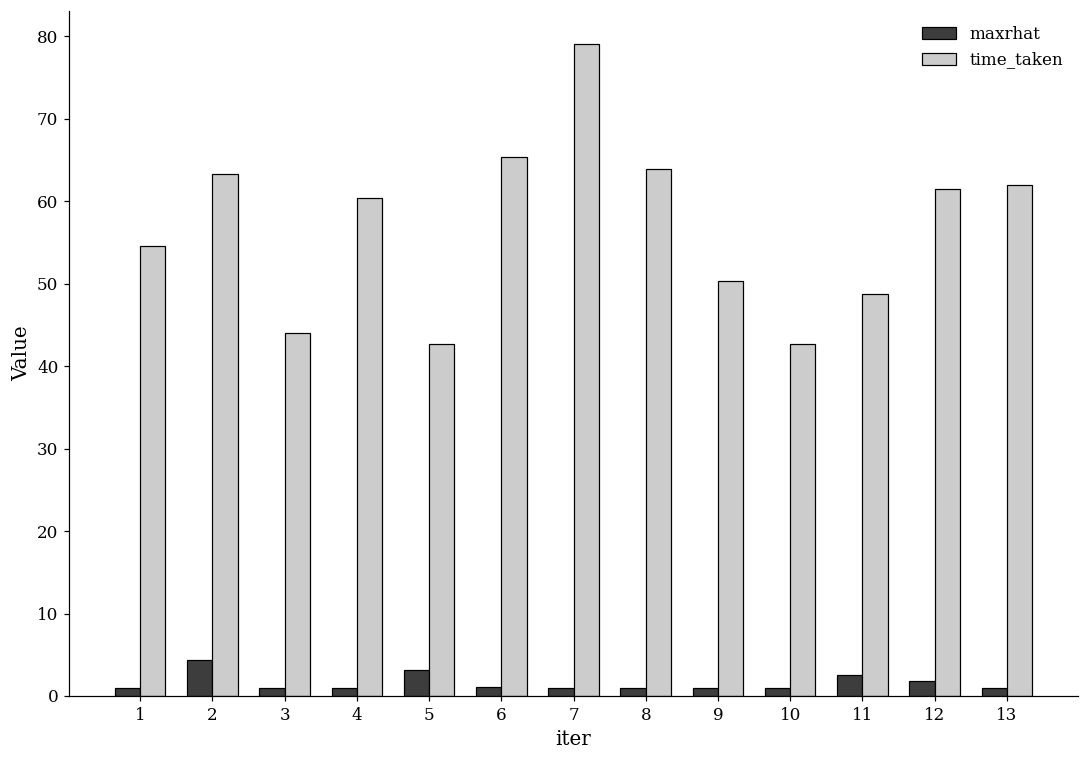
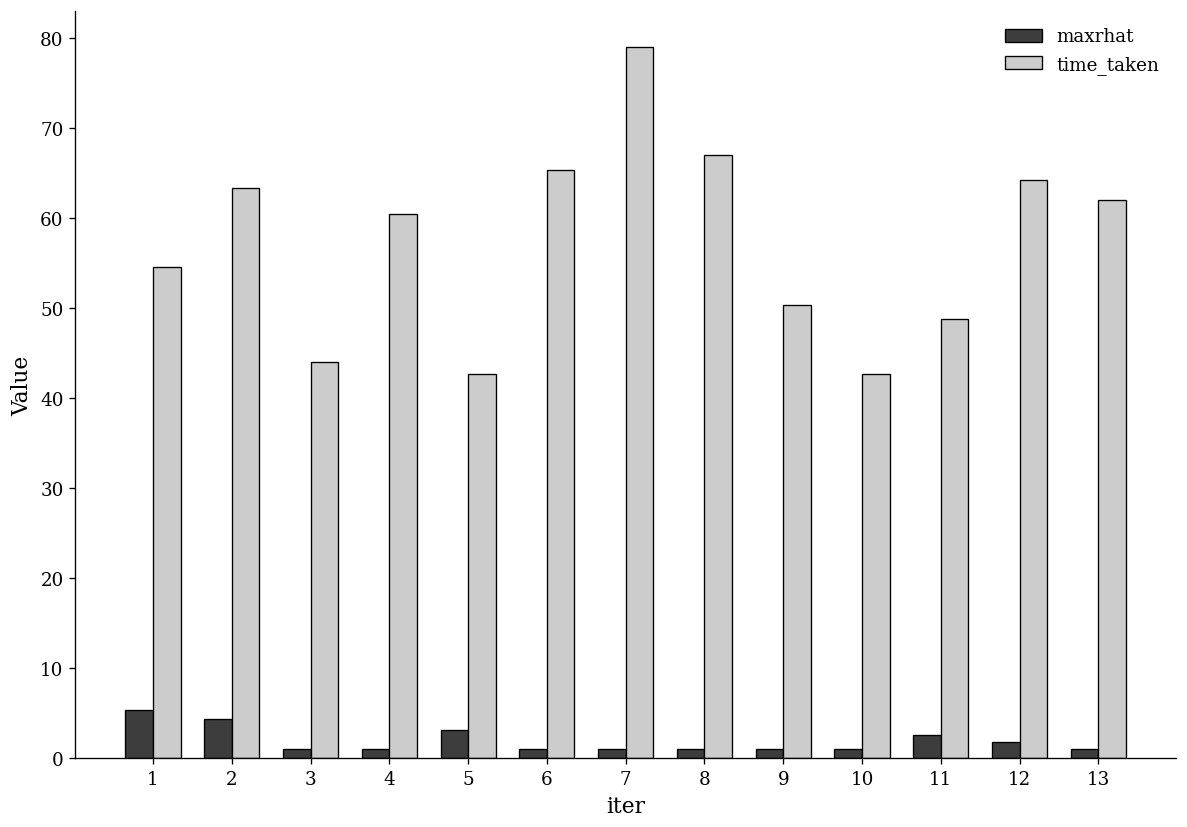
maxrhat, 1: 1 -> 5
time_taken, 8: 64 -> 67
time_taken, 12: 61 -> 64
